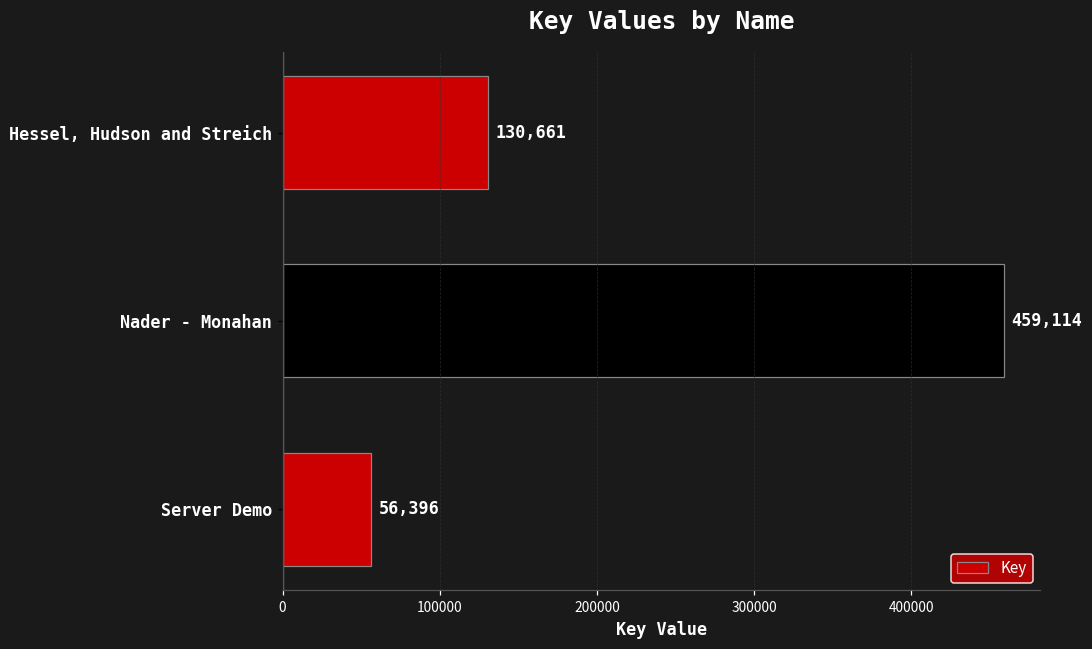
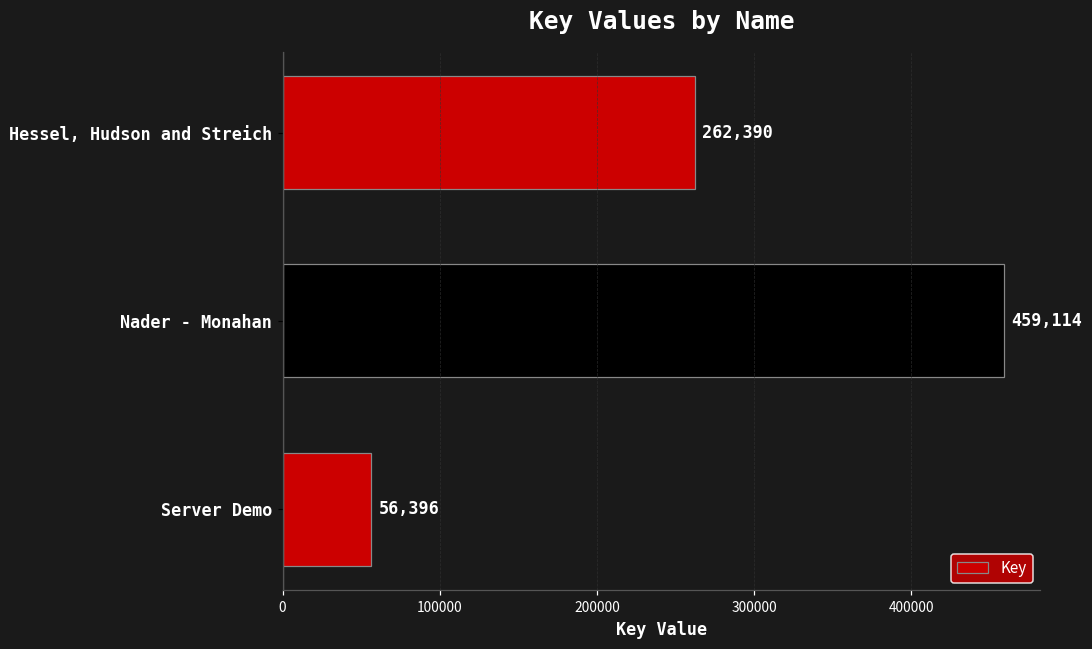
Hessel, Hudson and Streich: 130,661 -> 262,390
